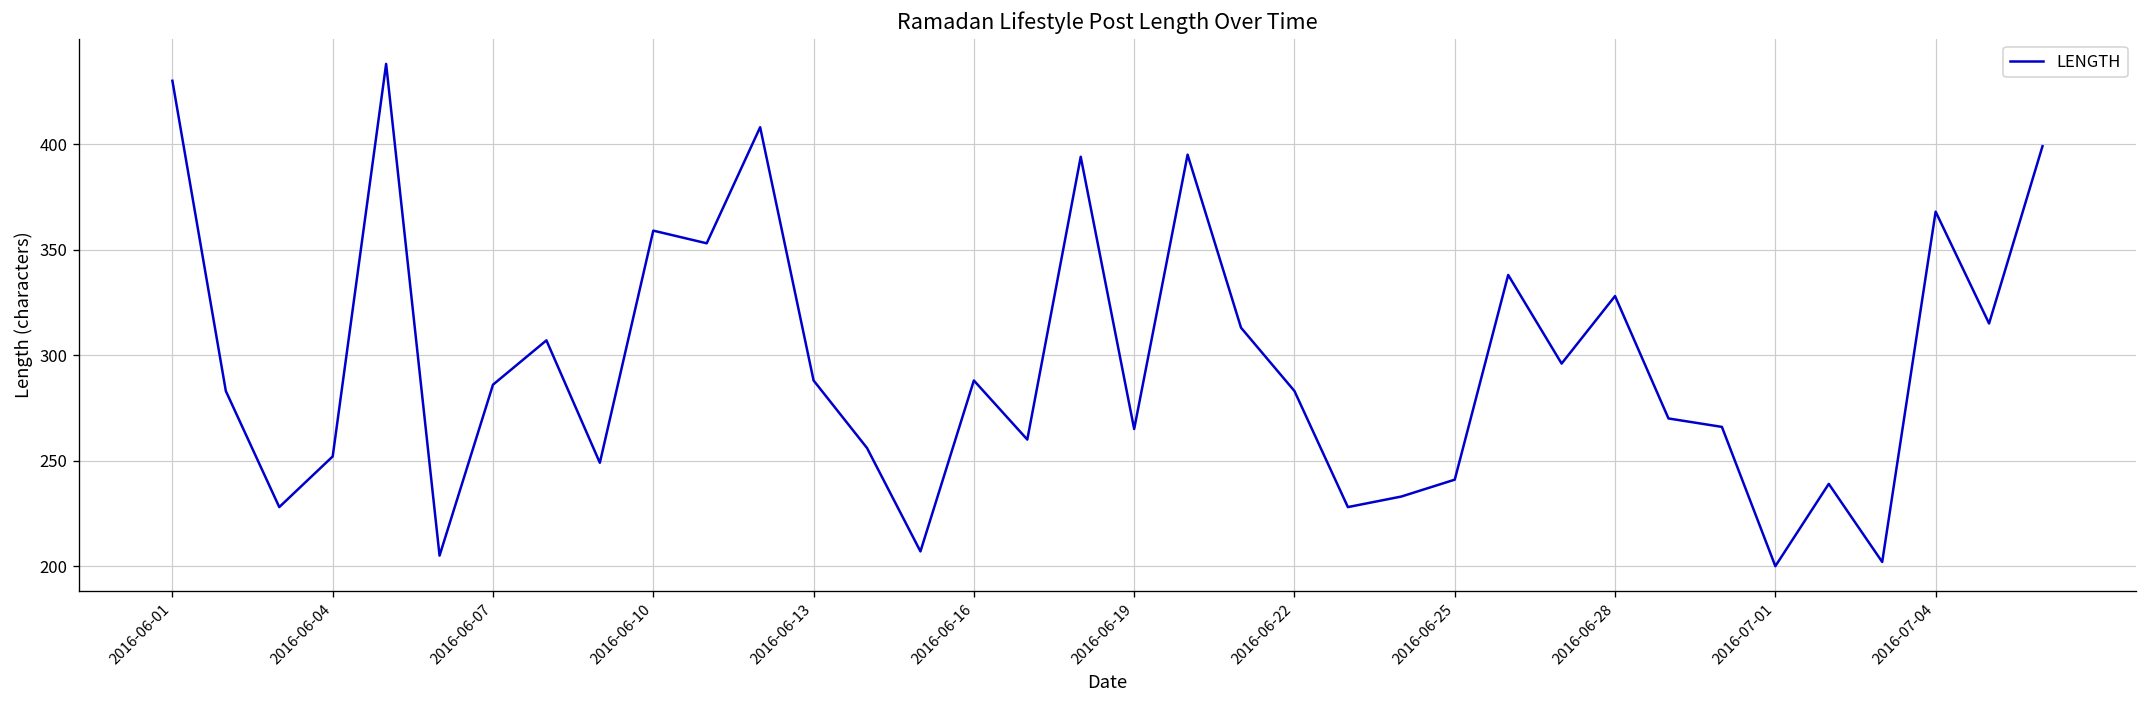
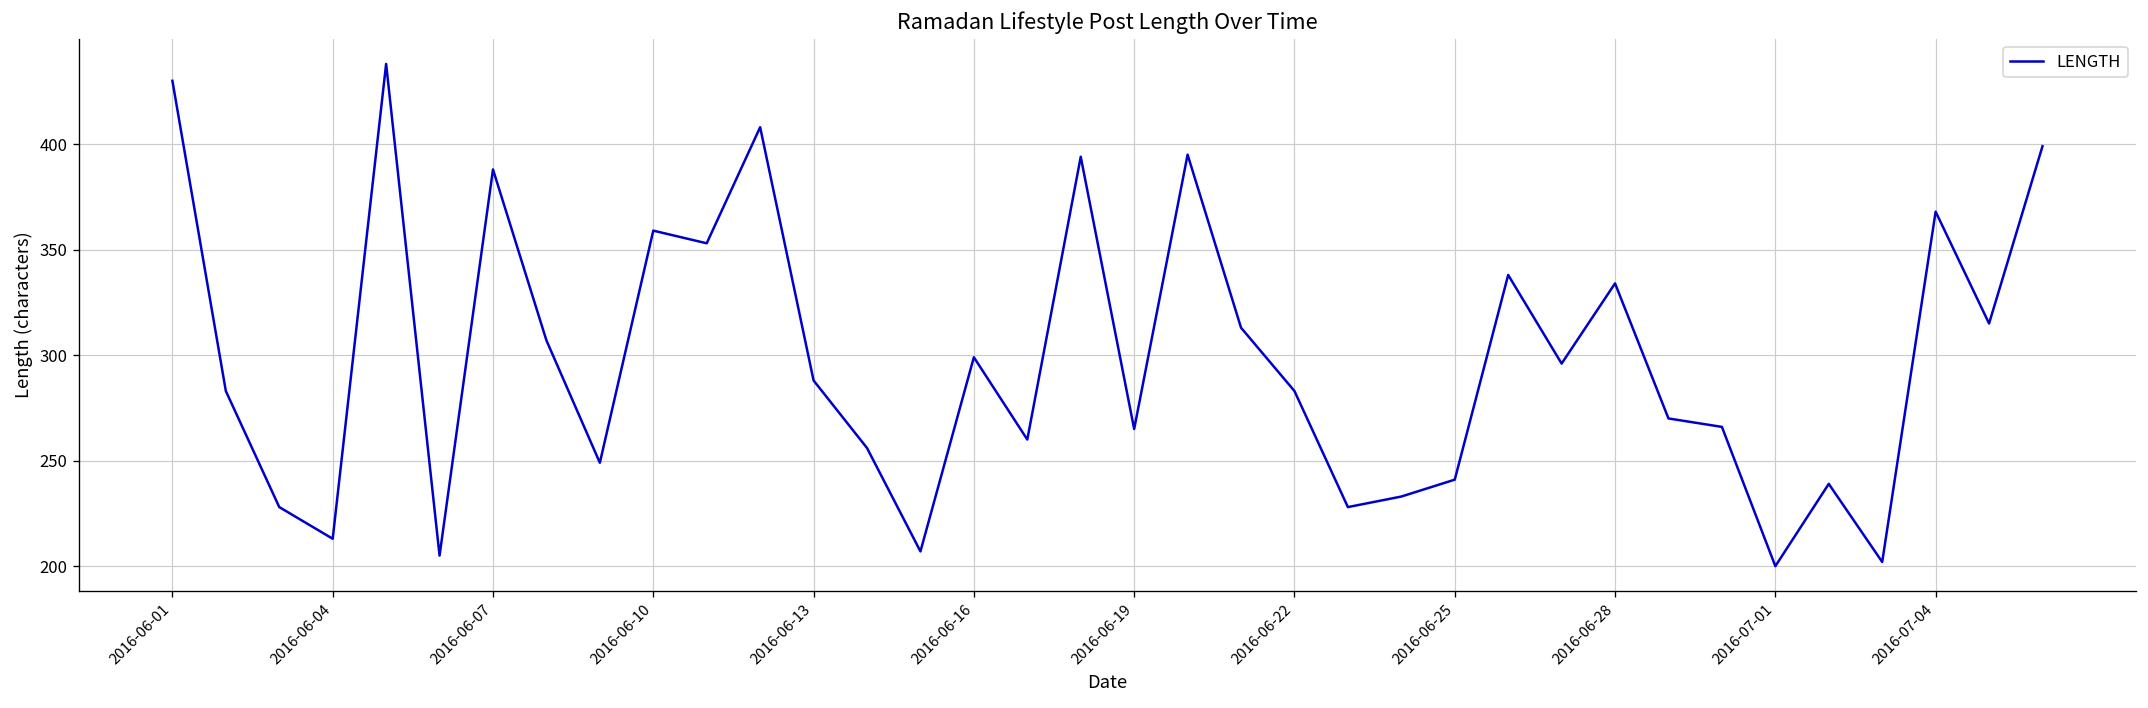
2016-06-04: 252 -> 213
2016-06-07: 286 -> 388
2016-06-16: 288 -> 299
2016-06-28: 328 -> 334
